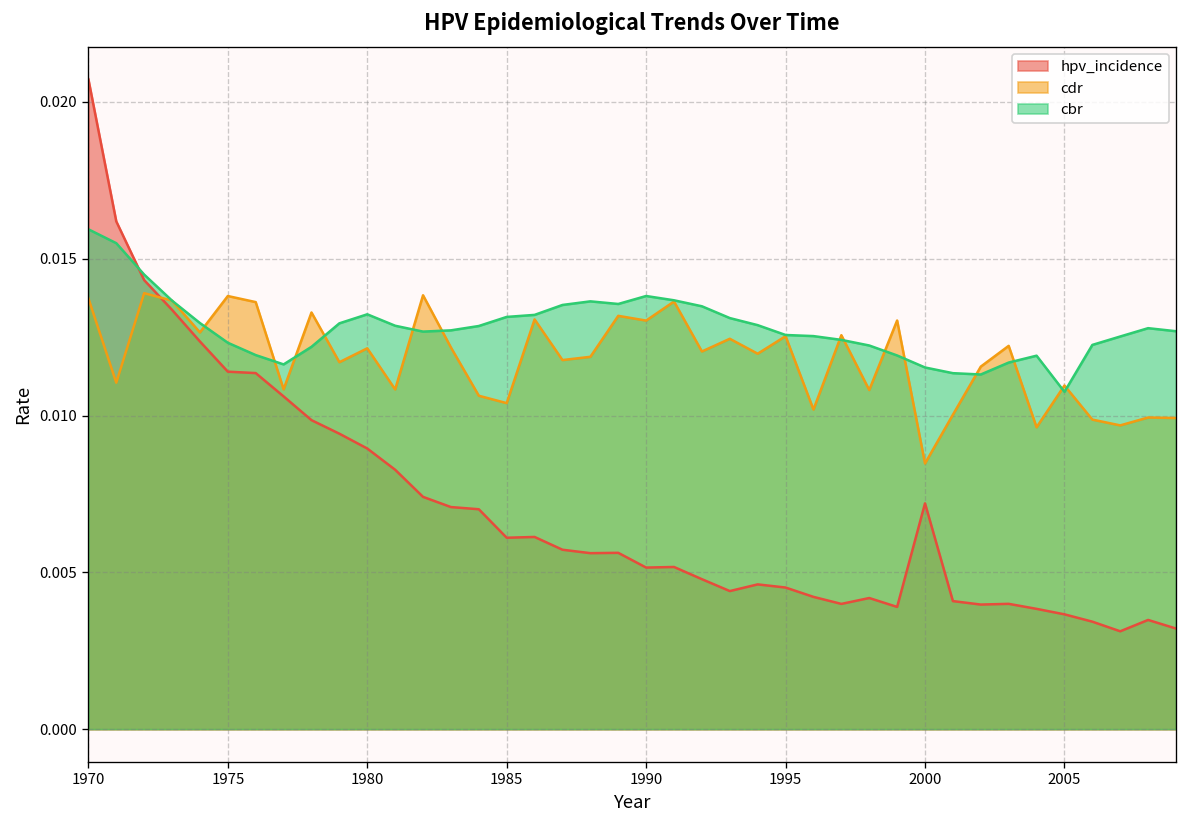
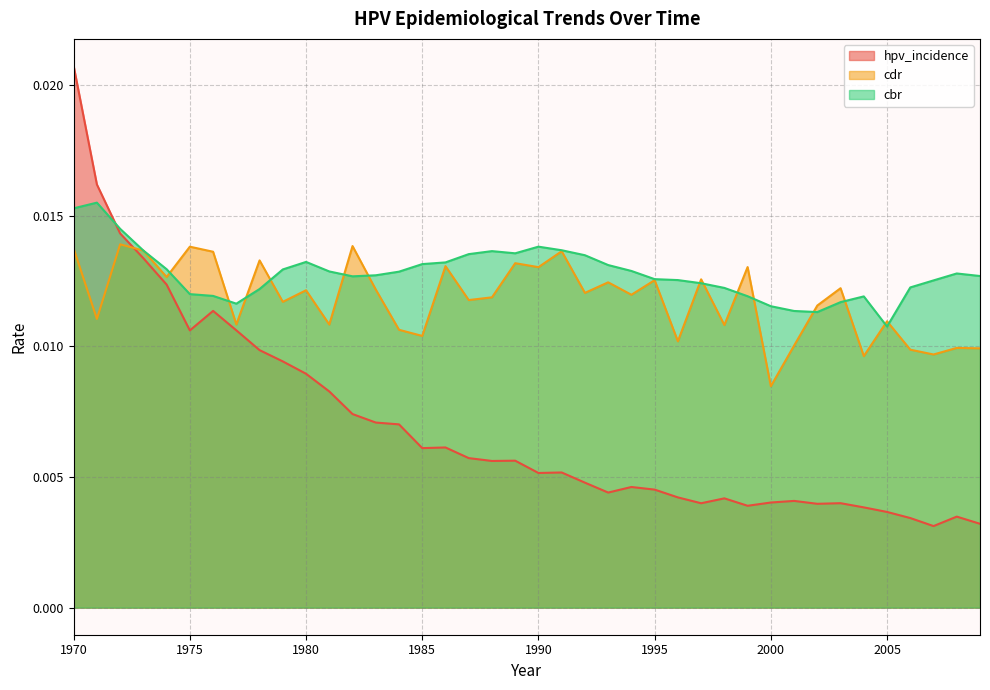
cbr, 1970: 0.0159 -> 0.0153
hpv_incidence, 1975: 0.0114 -> 0.0106
cbr, 1975: 0.0123 -> 0.0120
hpv_incidence, 2000: 0.0072 -> 0.0040
